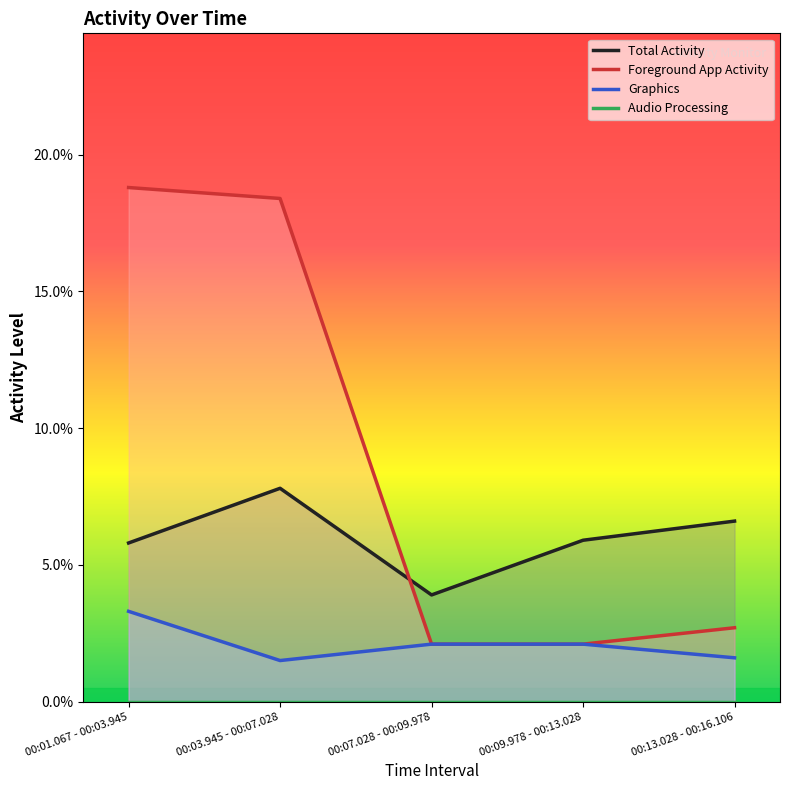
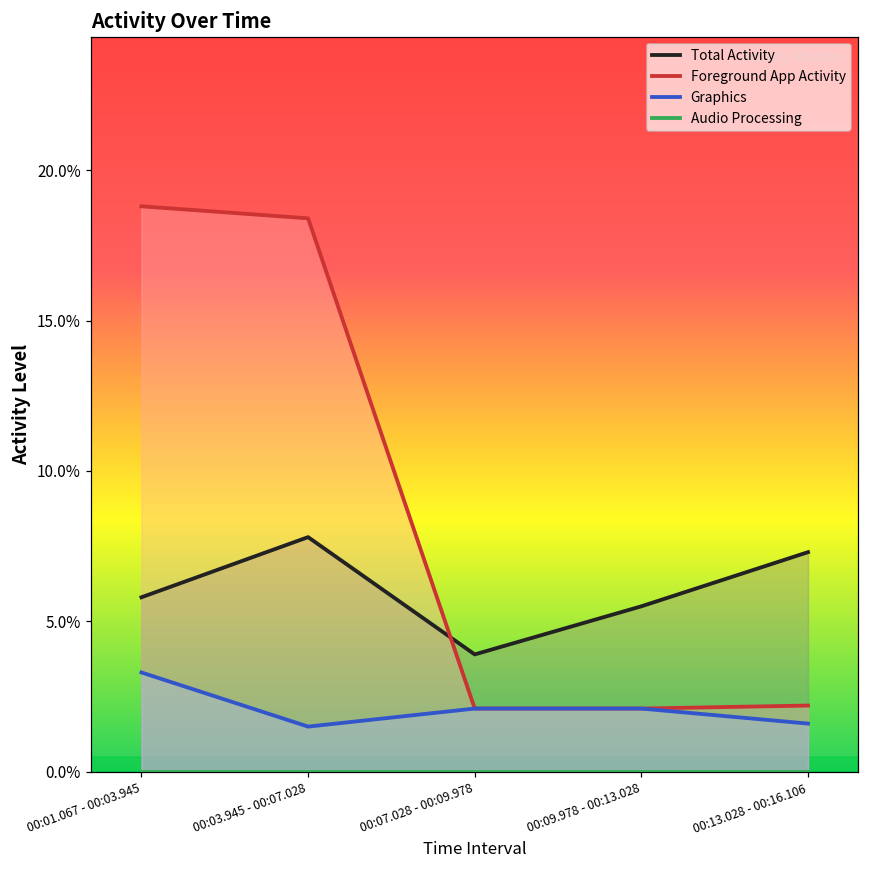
Total Activity, 00:09.978 - 00:13.028: 5.9% -> 5.5%
Total Activity, 00:13.028 - 00:16.106: 6.6% -> 7.3%
Foreground App Activity, 00:13.028 - 00:16.106: 2.7% -> 2.2%
